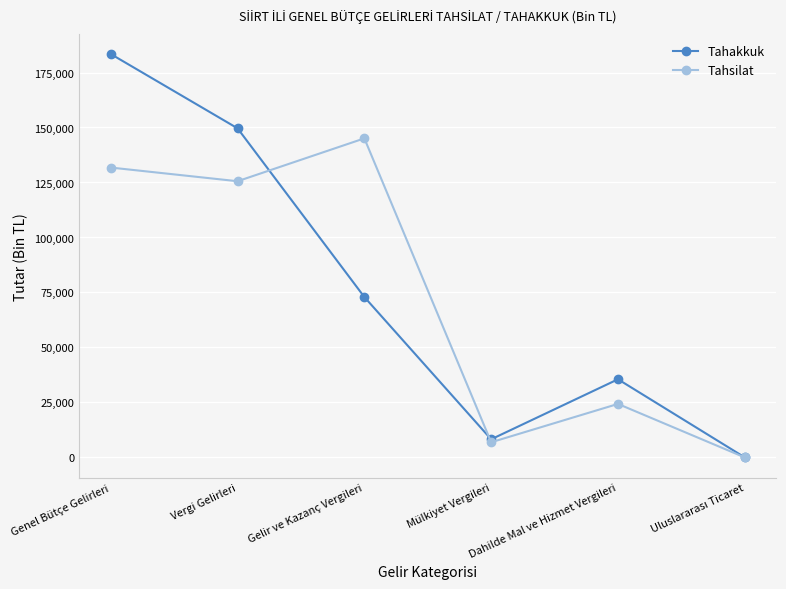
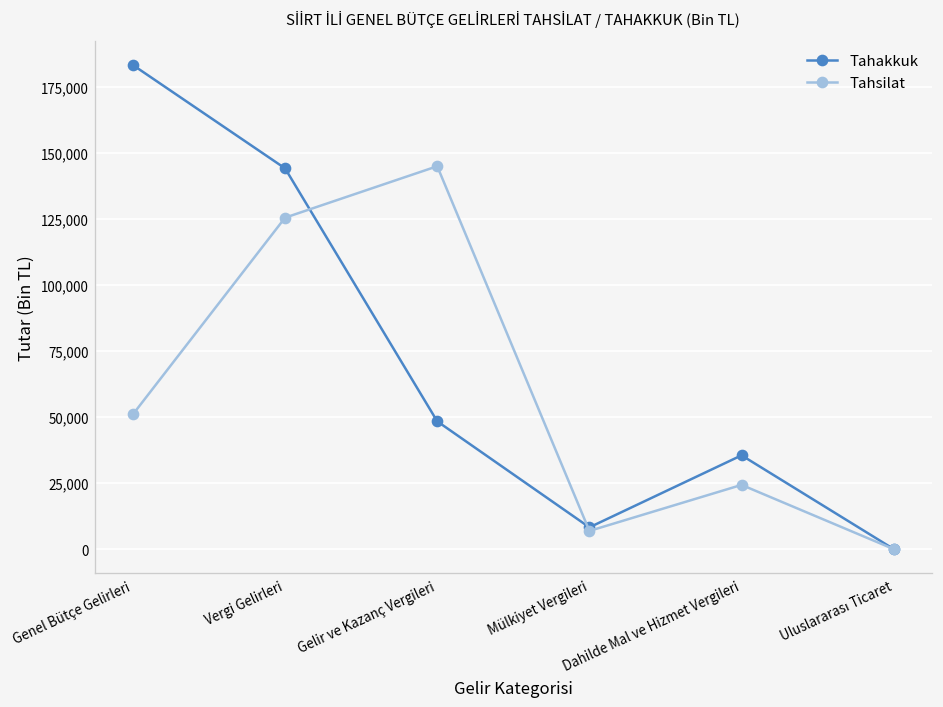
Tahsilat, Genel Bütçe Gelirleri: 132,000 -> 51,000
Tahakkuk, Vergi Gelirleri: 150,000 -> 144,000
Tahakkuk, Gelir ve Kazanç Vergileri: 73,000 -> 48,000
